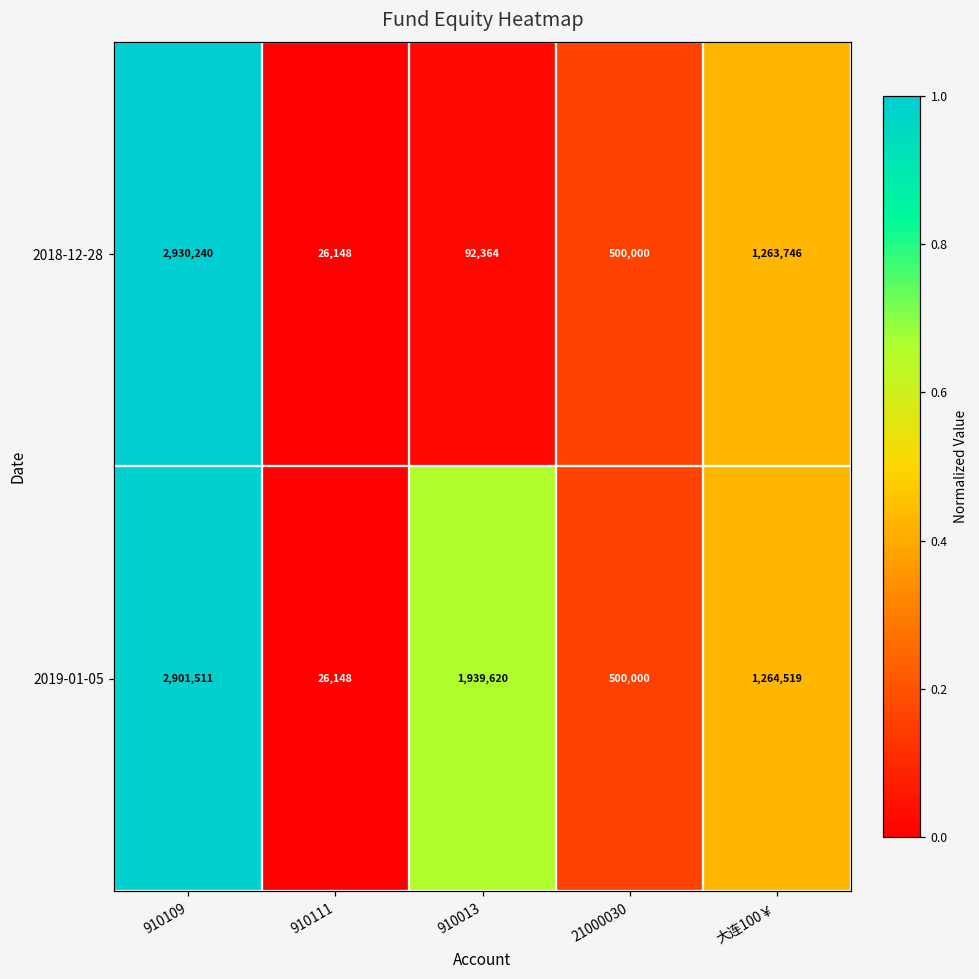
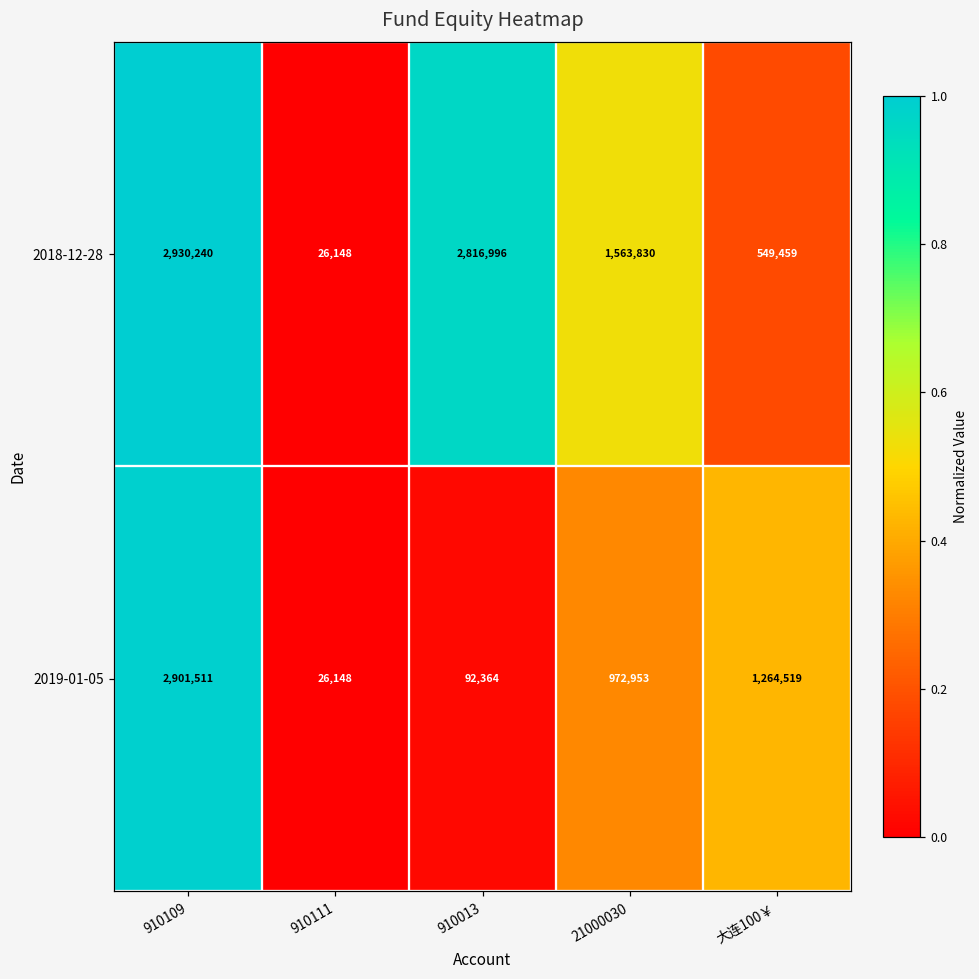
2018-12-28, 910013: 92,364 -> 2,816,996
2018-12-28, 21000030: 500,000 -> 1,563,830
2018-12-28, 大连100￥: 1,263,746 -> 549,459
2019-01-05, 910013: 1,939,620 -> 92,364
2019-01-05, 21000030: 500,000 -> 972,953
